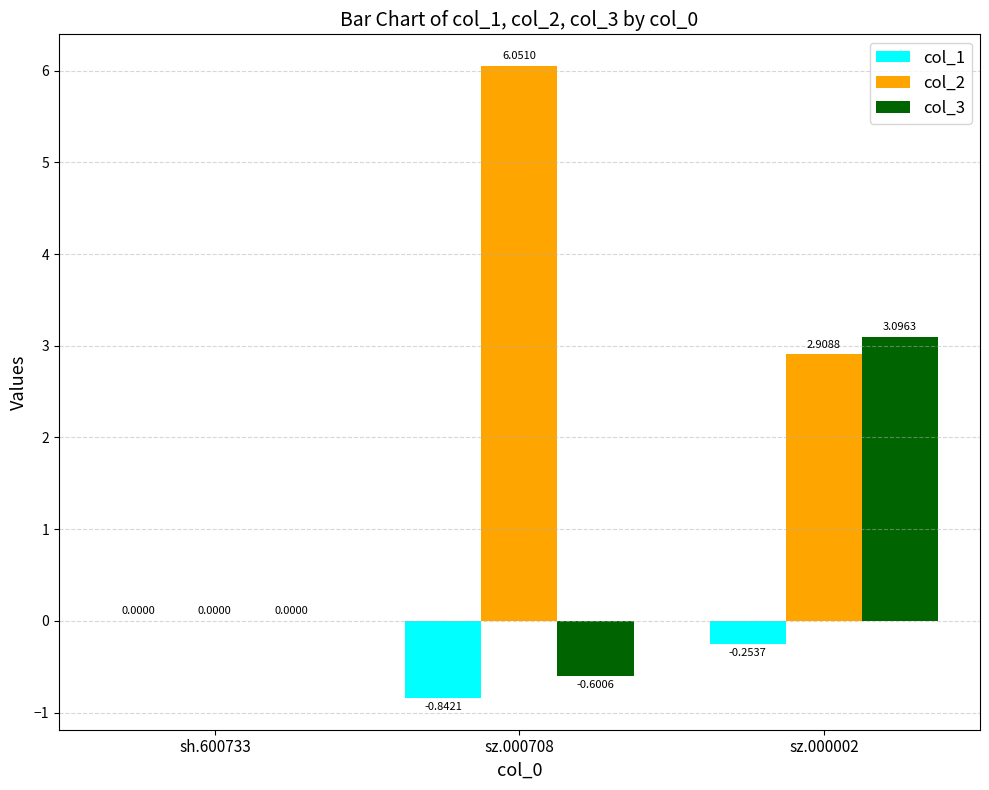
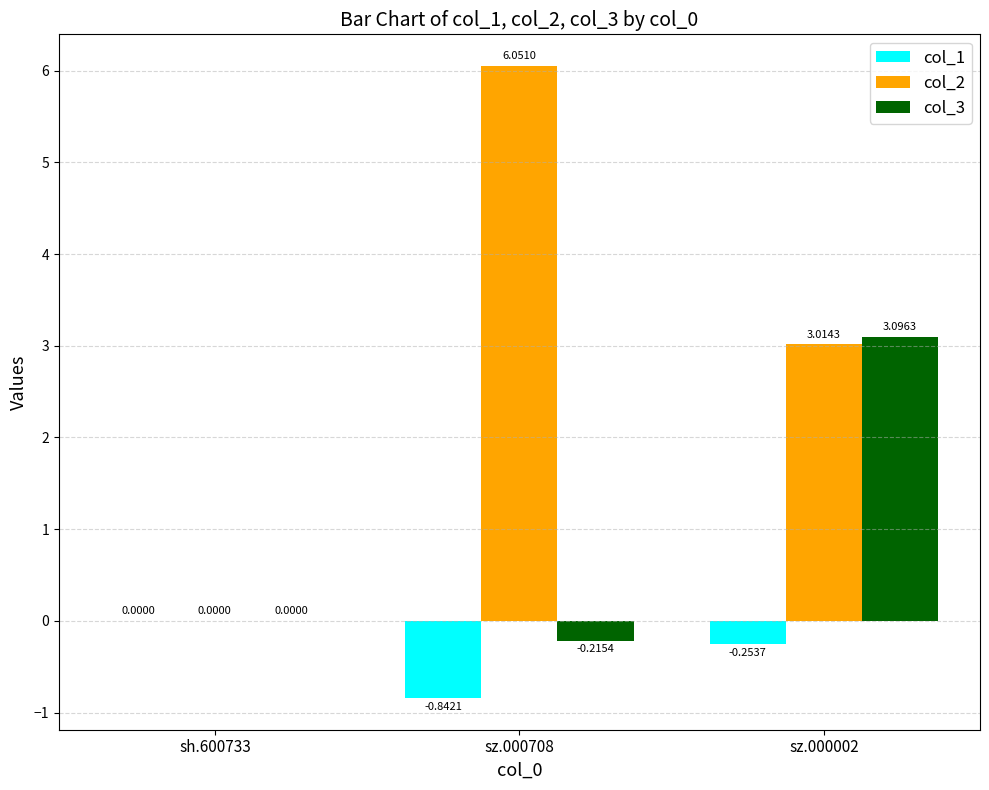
col_3, sz.000708: -0.6006 -> -0.2154
col_2, sz.000002: 2.9088 -> 3.0143
